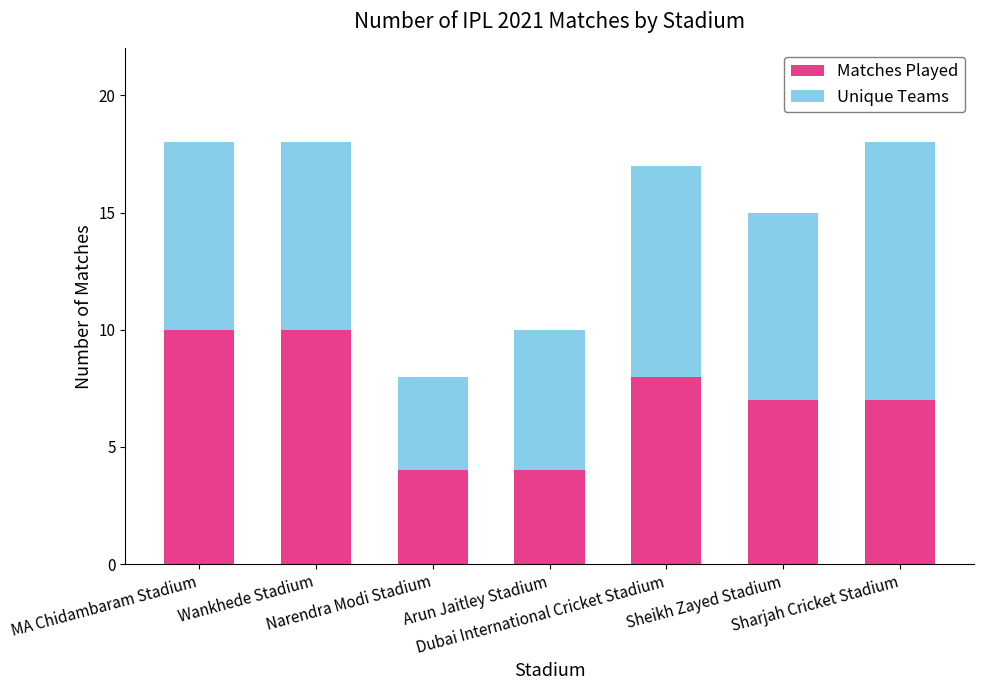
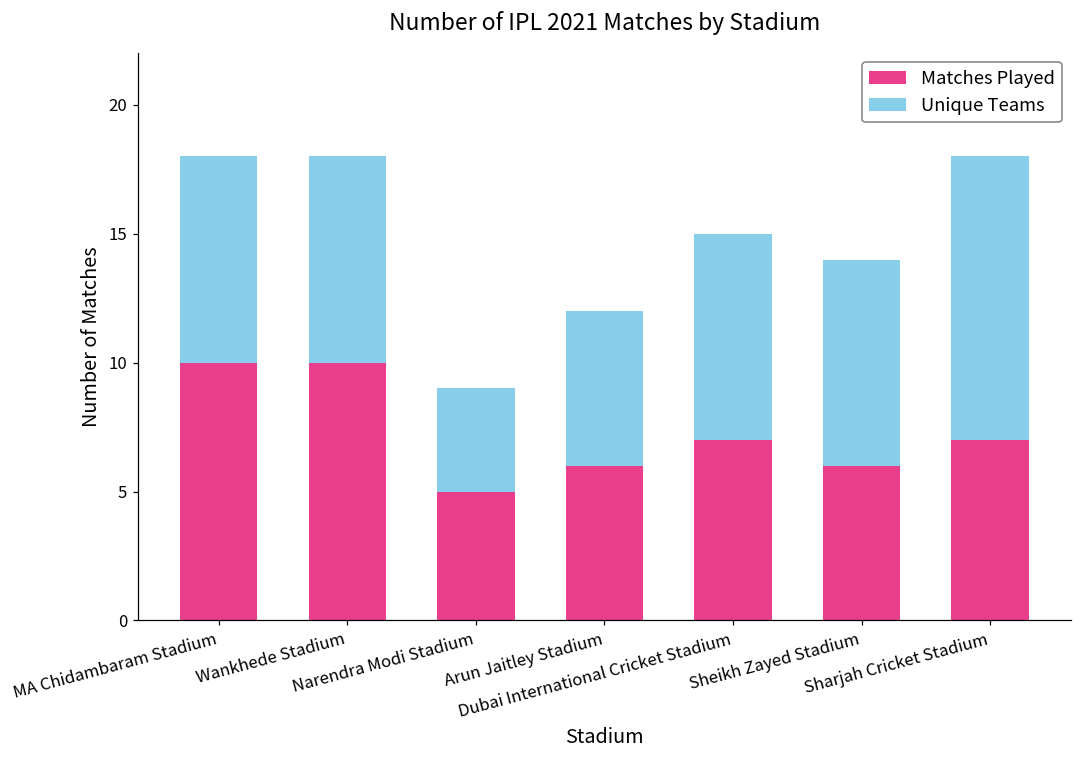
Matches Played, Narendra Modi Stadium: 4 -> 5
Matches Played, Arun Jaitley Stadium: 4 -> 6
Matches Played, Dubai International Cricket Stadium: 8 -> 7
Unique Teams, Dubai International Cricket Stadium: 9 -> 8
Matches Played, Sheikh Zayed Stadium: 7 -> 6
